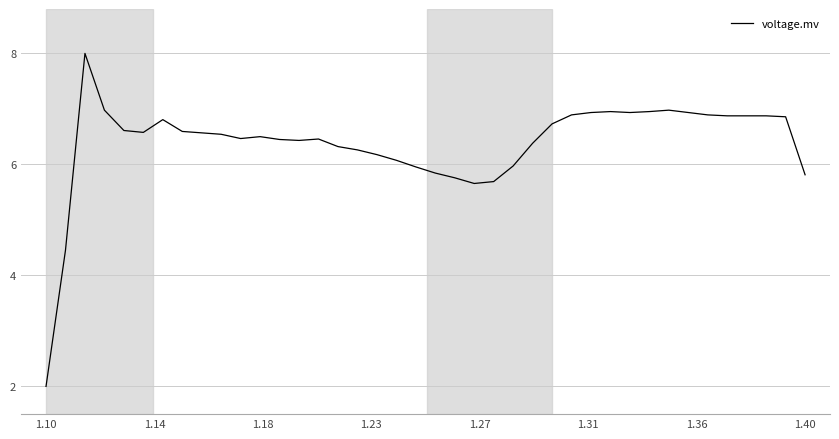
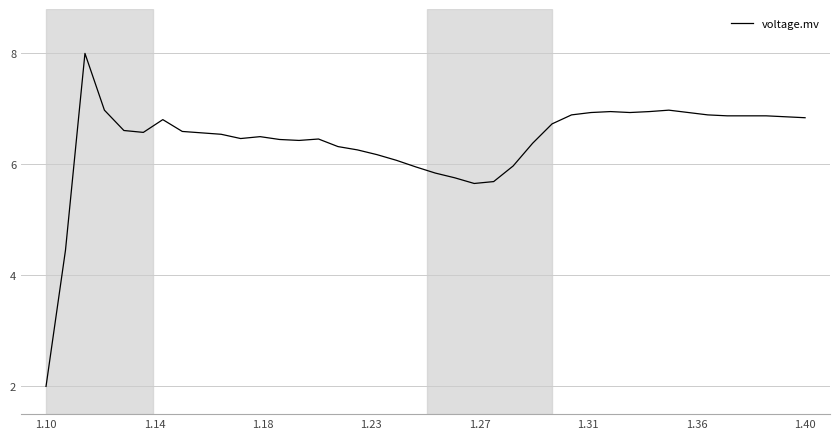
1.40: 5.8 -> 6.8
